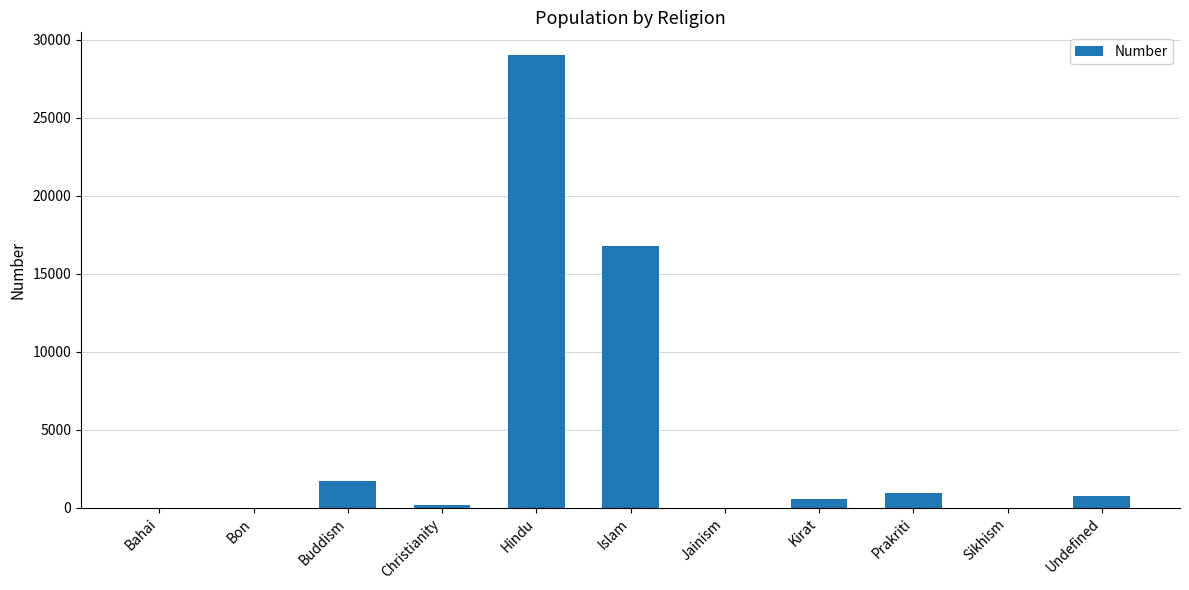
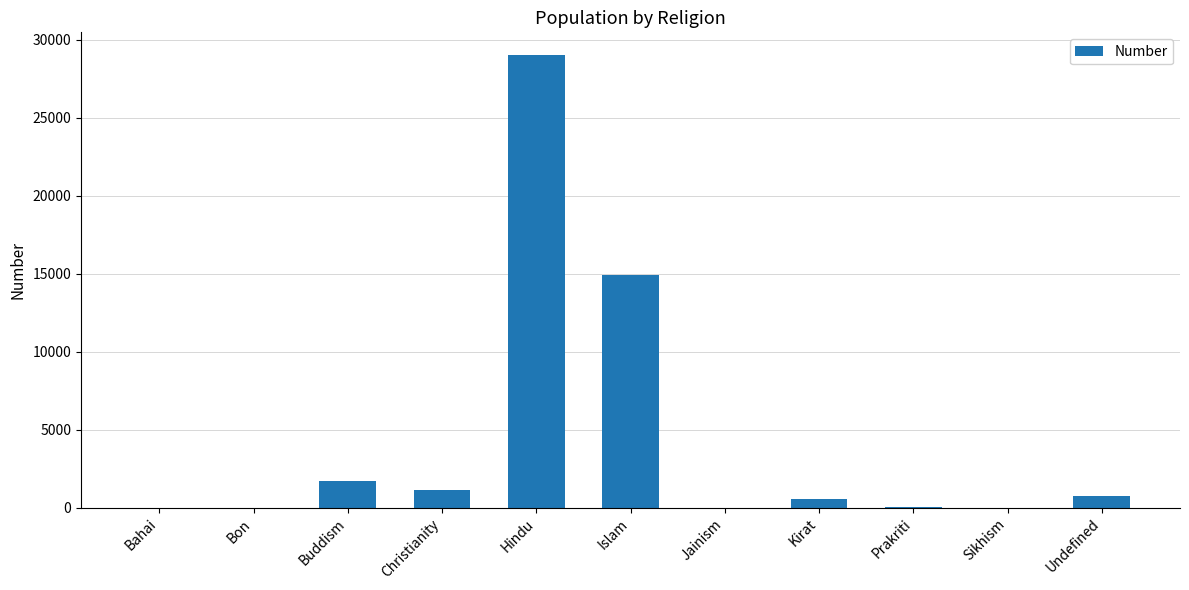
Christianity: 200 -> 1200
Islam: 16800 -> 14900
Prakriti: 900 -> 0
